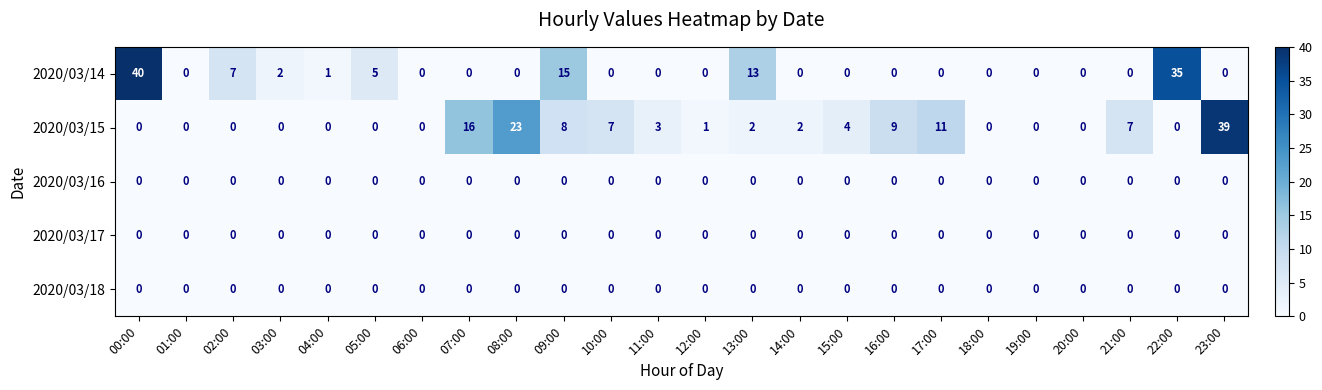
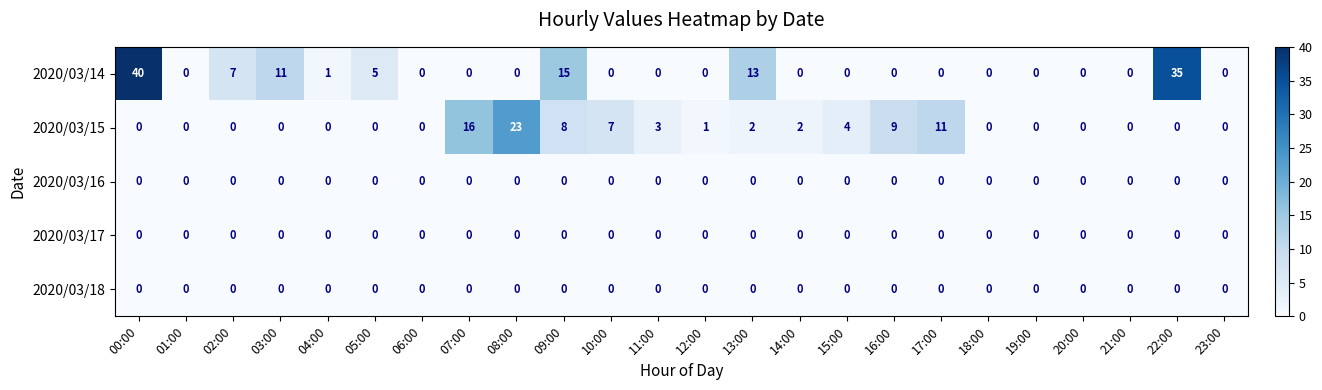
2020/03/14, 03:00: 2 -> 11
2020/03/15, 21:00: 7 -> 0
2020/03/15, 23:00: 39 -> 0
